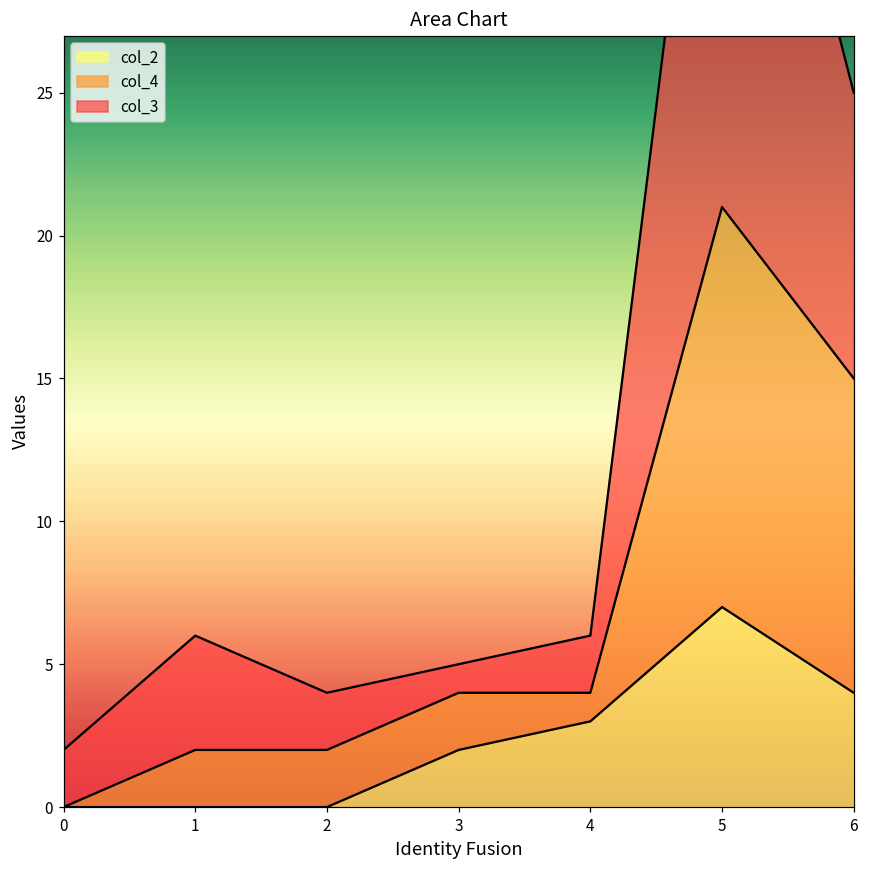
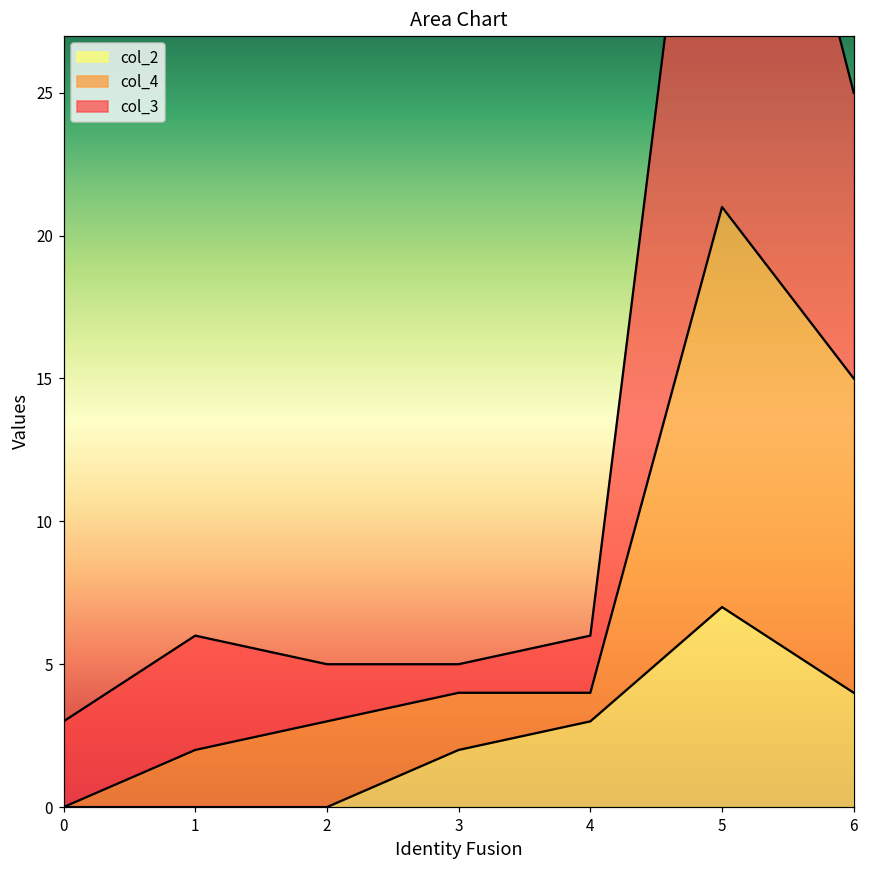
col_3, 0: 2 -> 3
col_4, 2: 2 -> 3
